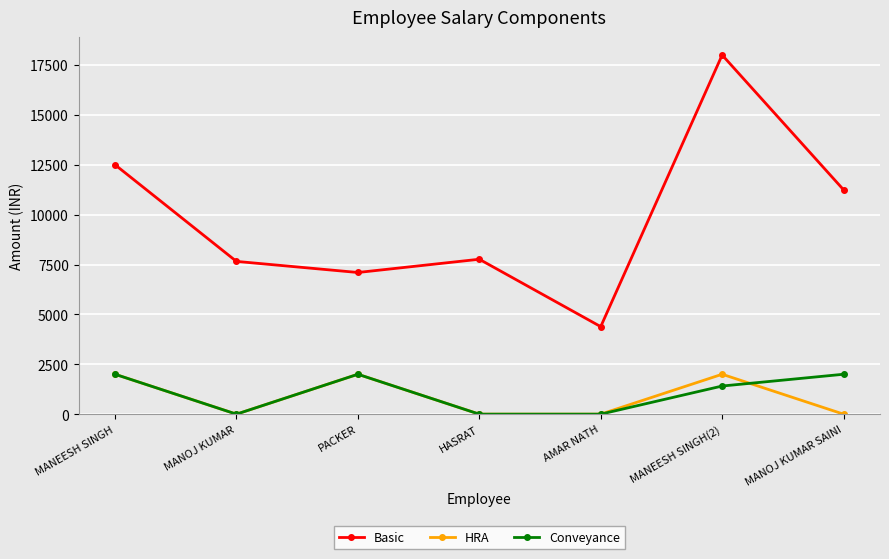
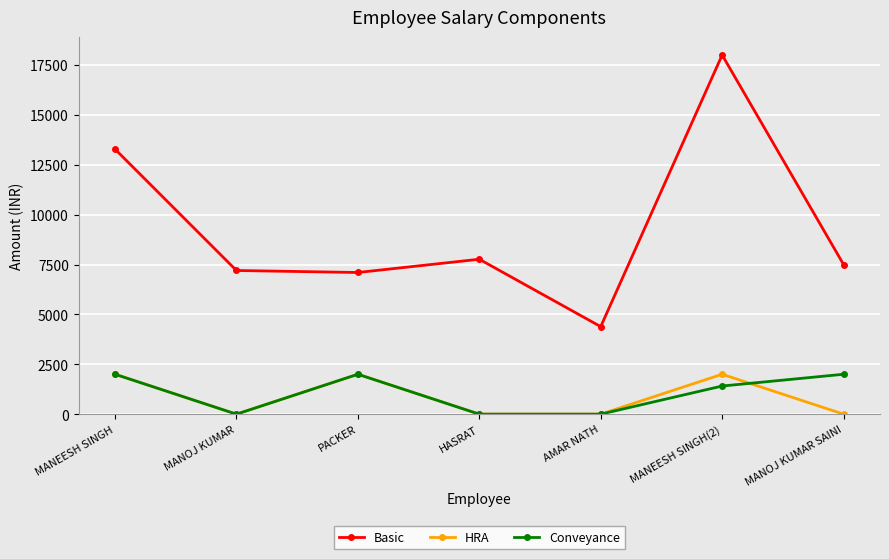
Basic, MANEESH SINGH: 12500 -> 13300
Basic, MANOJ KUMAR: 7700 -> 7200
Basic, MANOJ KUMAR SAINI: 11200 -> 7500
